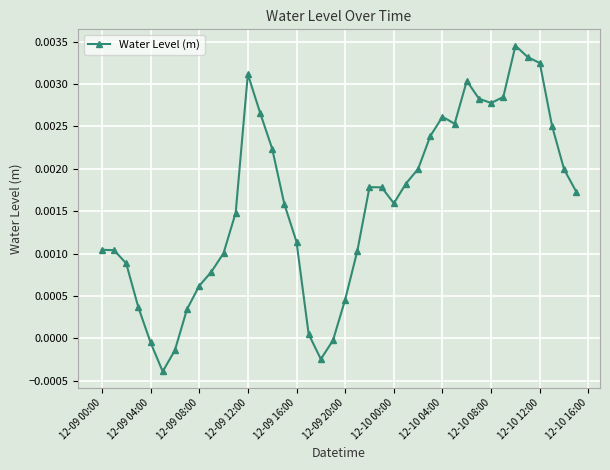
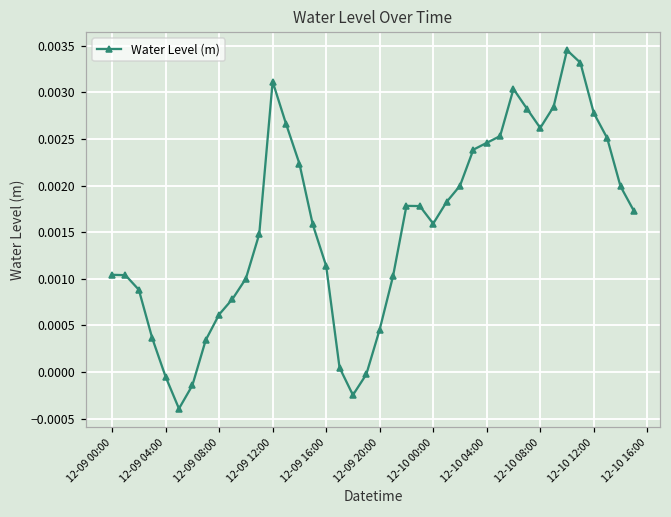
12-10 04:00: 0.0026 -> 0.0025
12-10 08:00: 0.0028 -> 0.0026
12-10 12:00: 0.0032 -> 0.0028
